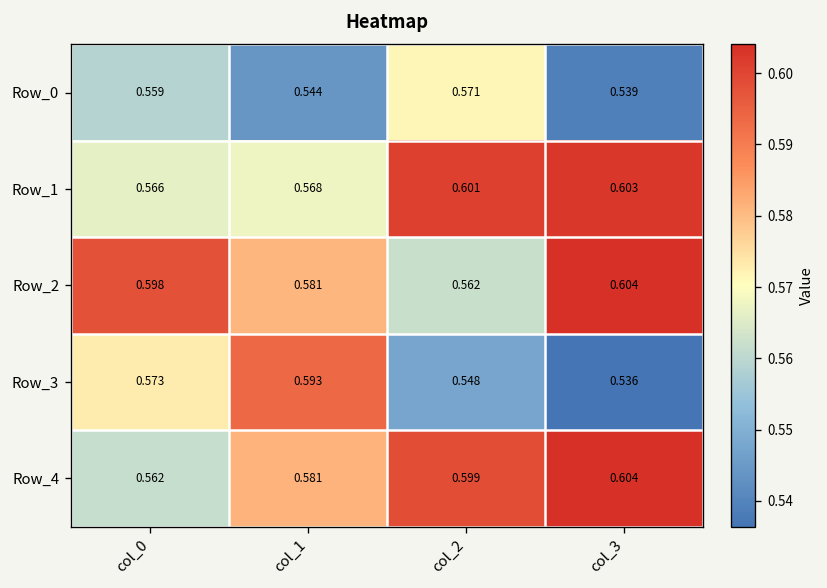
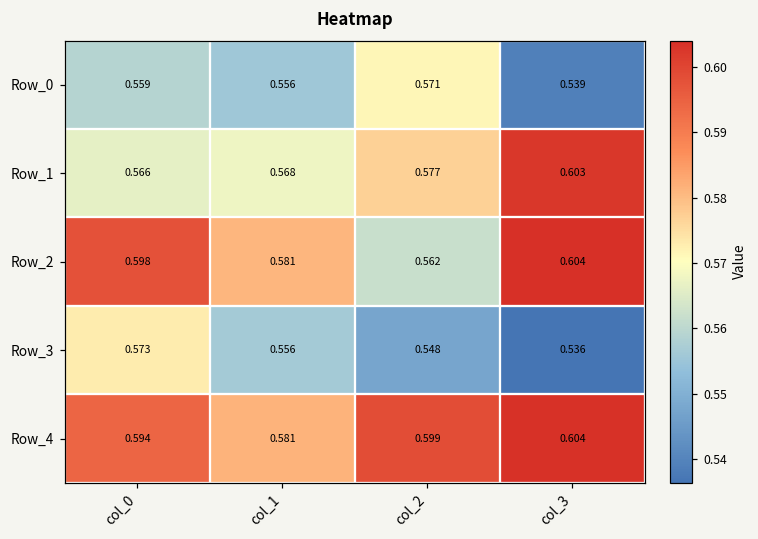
Row_0, col_1: 0.544 -> 0.556
Row_1, col_2: 0.601 -> 0.577
Row_3, col_1: 0.593 -> 0.556
Row_4, col_0: 0.562 -> 0.594
